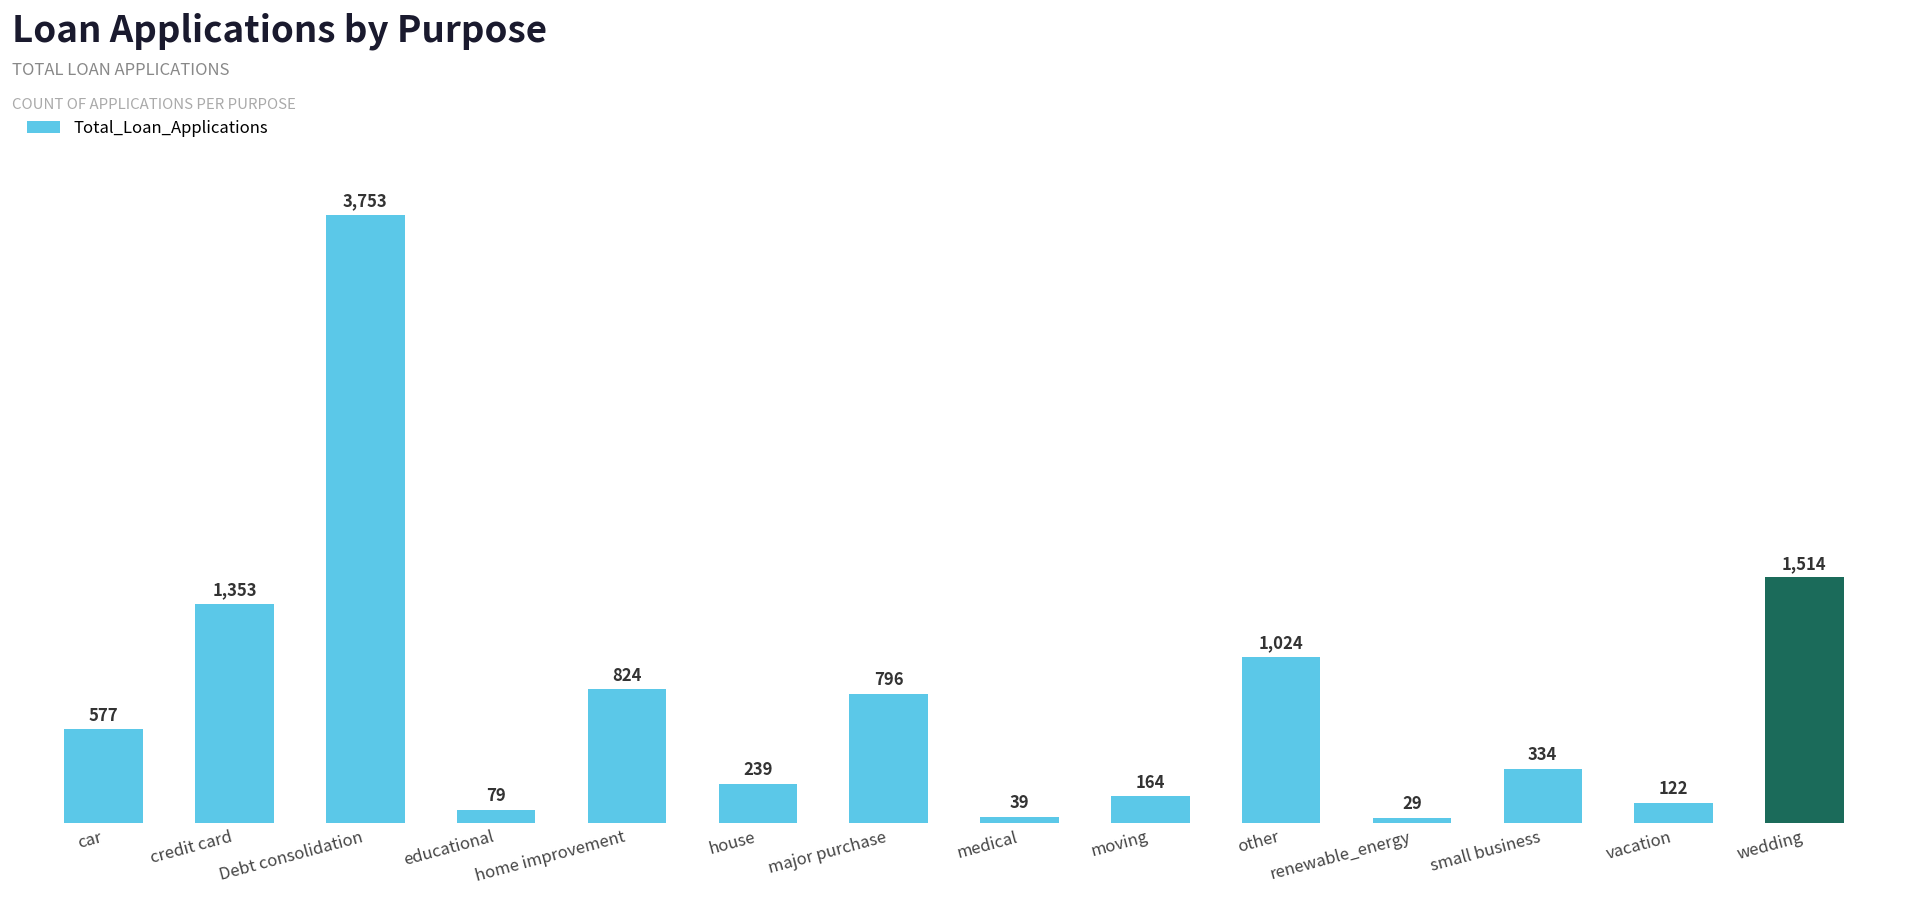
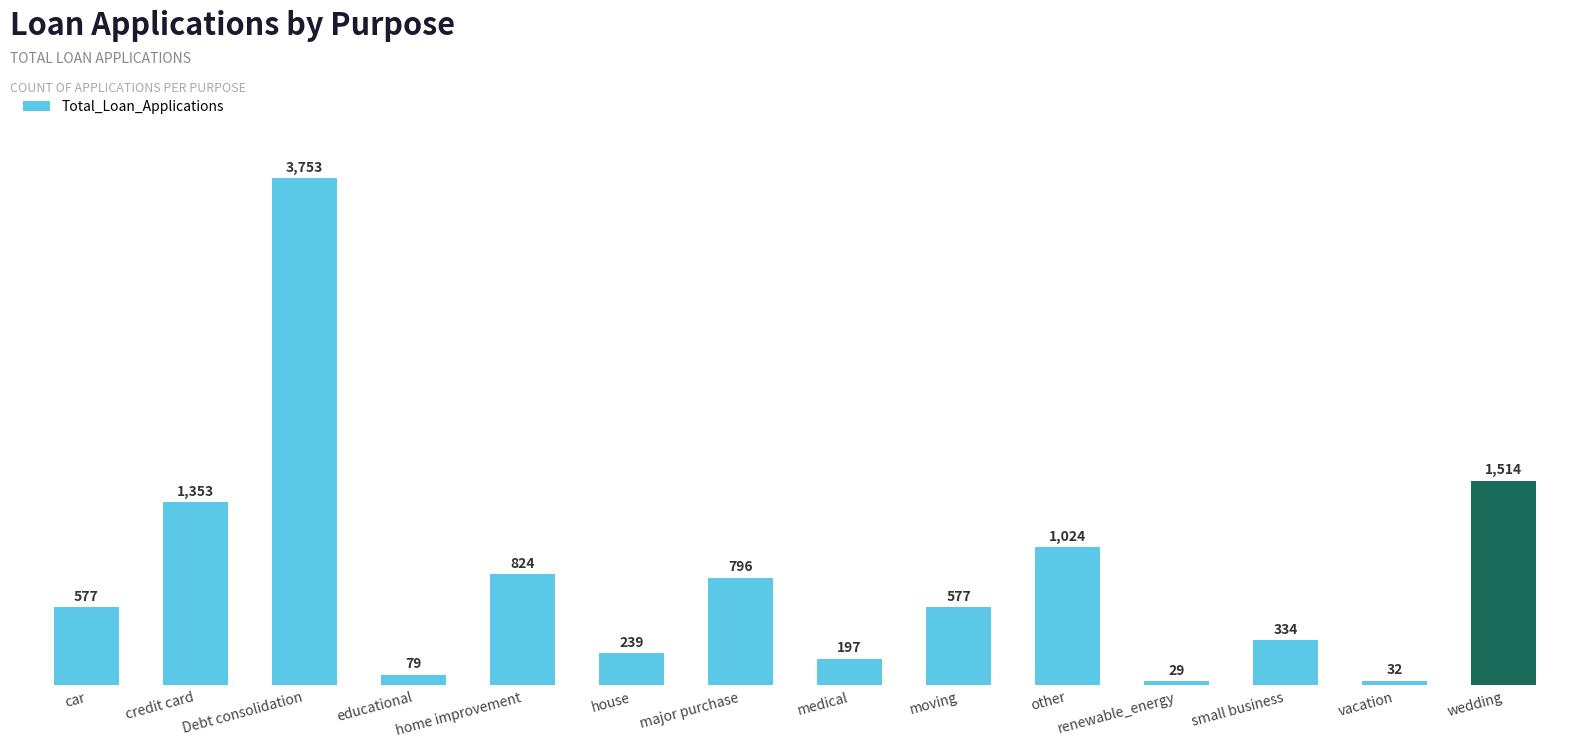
medical: 39 -> 197
moving: 164 -> 577
vacation: 122 -> 32
